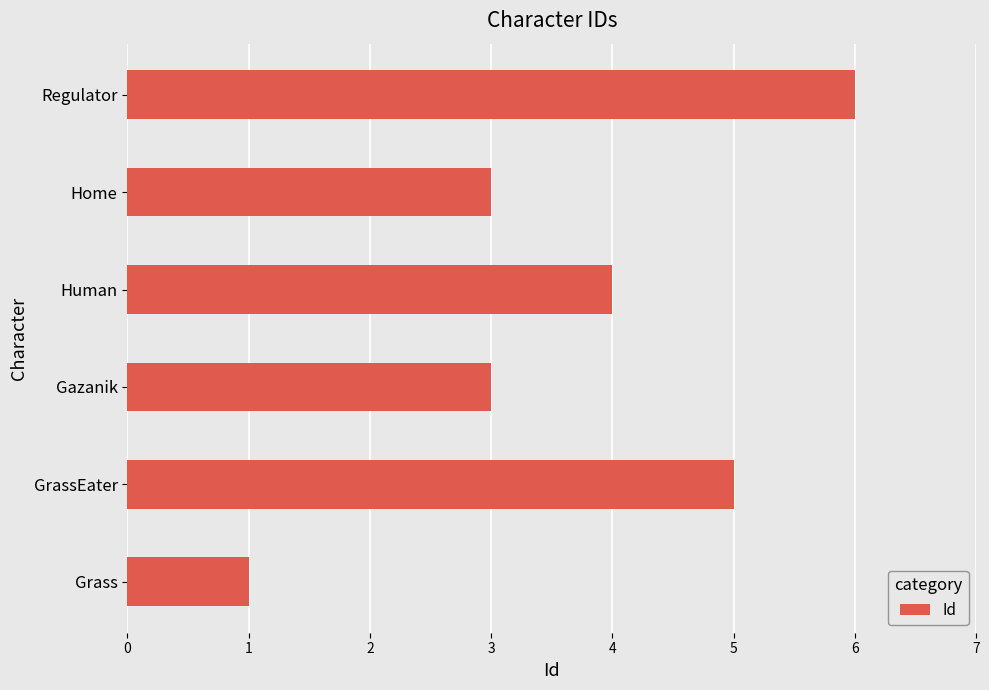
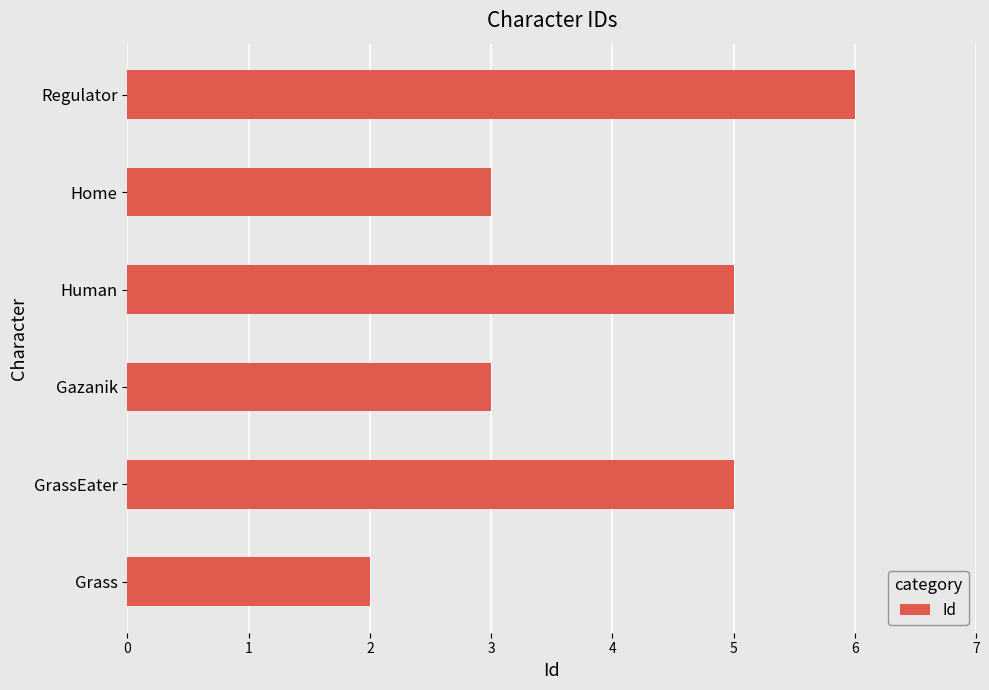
Human: 4 -> 5
Grass: 1 -> 2
